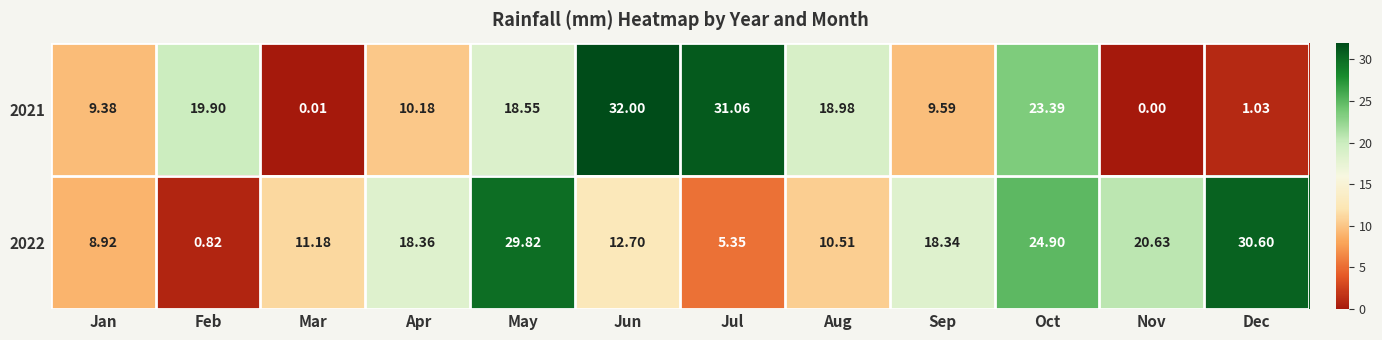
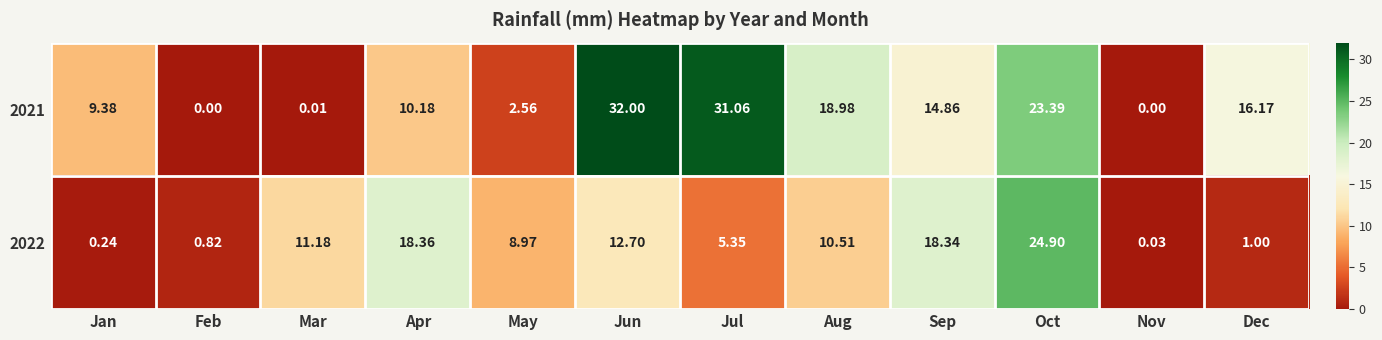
2021, Feb: 19.90 -> 0.00
2021, May: 18.55 -> 2.56
2021, Sep: 9.59 -> 14.86
2021, Dec: 1.03 -> 16.17
2022, Jan: 8.92 -> 0.24
2022, May: 29.82 -> 8.97
2022, Nov: 20.63 -> 0.03
2022, Dec: 30.60 -> 1.00
